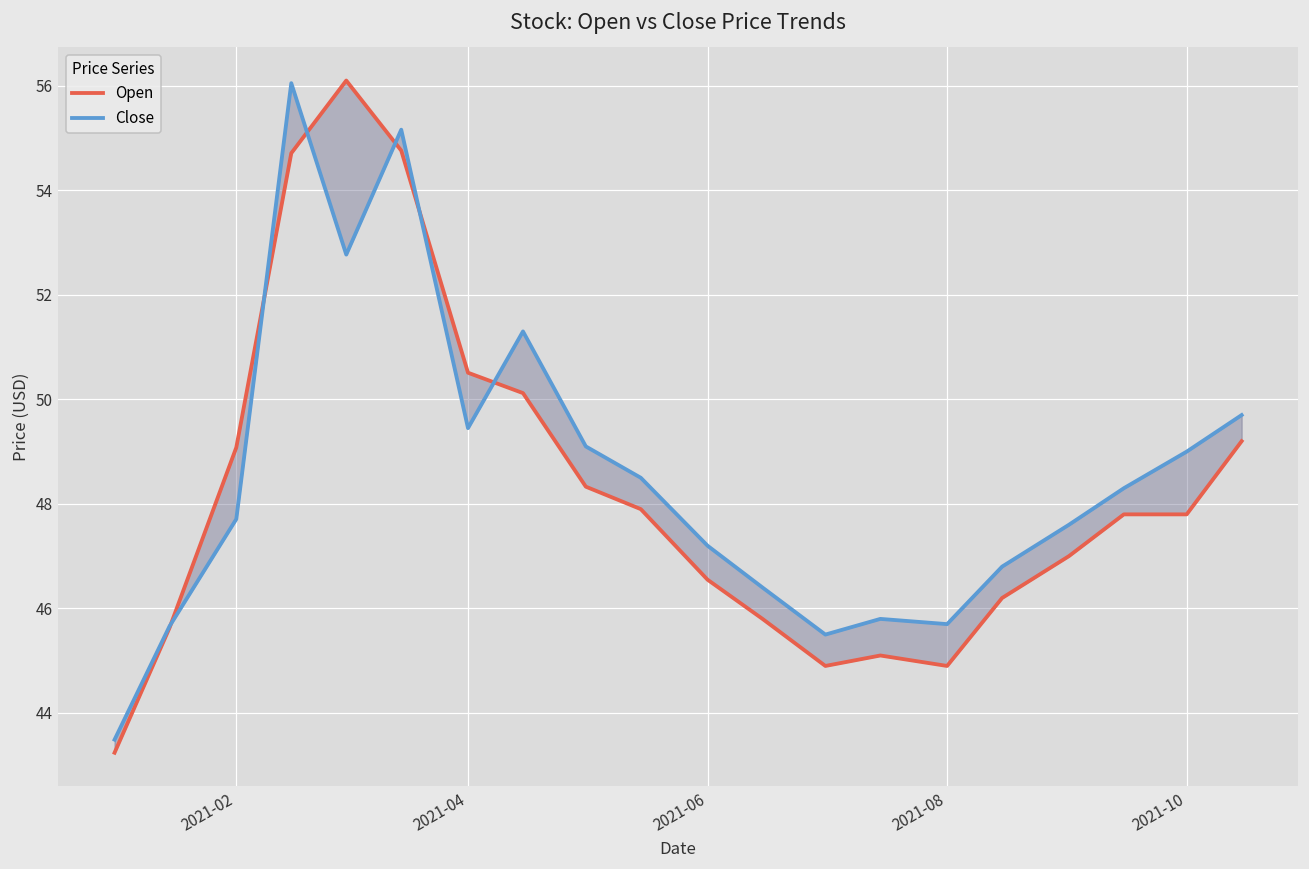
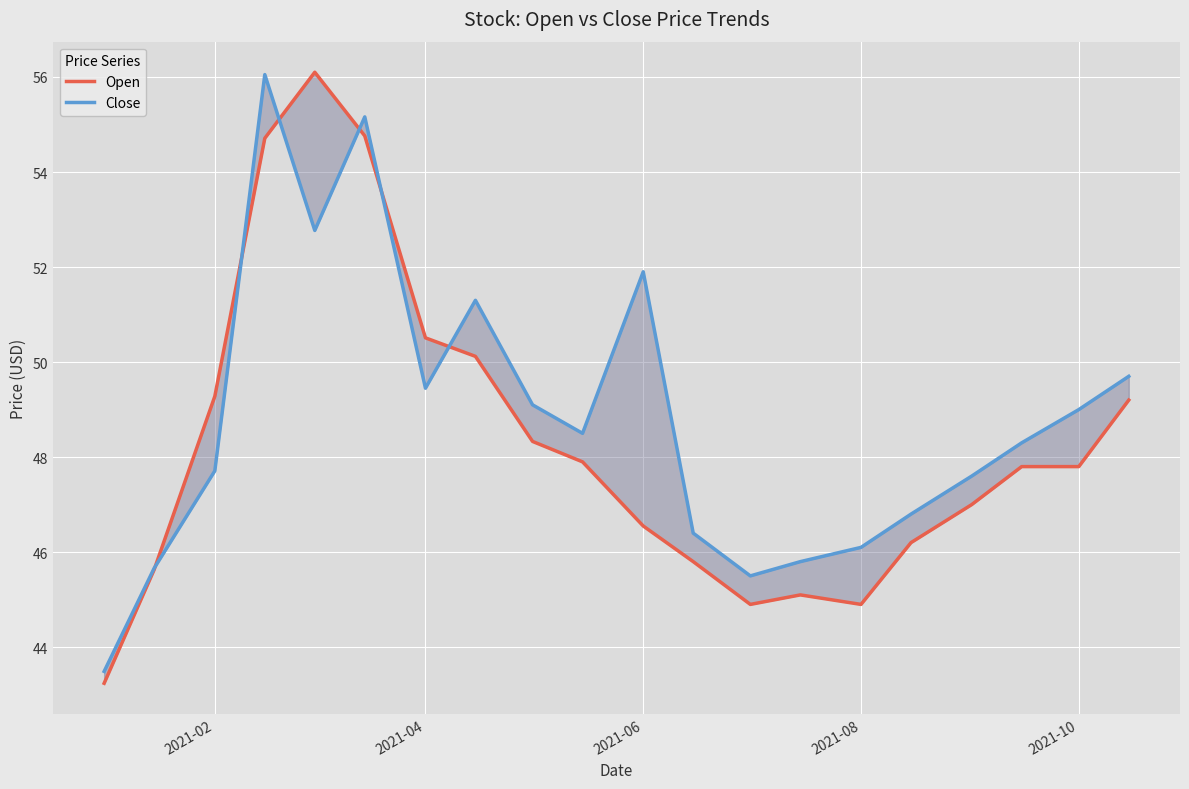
Open, 2021-02: 49.1 -> 49.3
Close, 2021-06: 47.2 -> 51.9
Close, 2021-08: 45.7 -> 46.1
